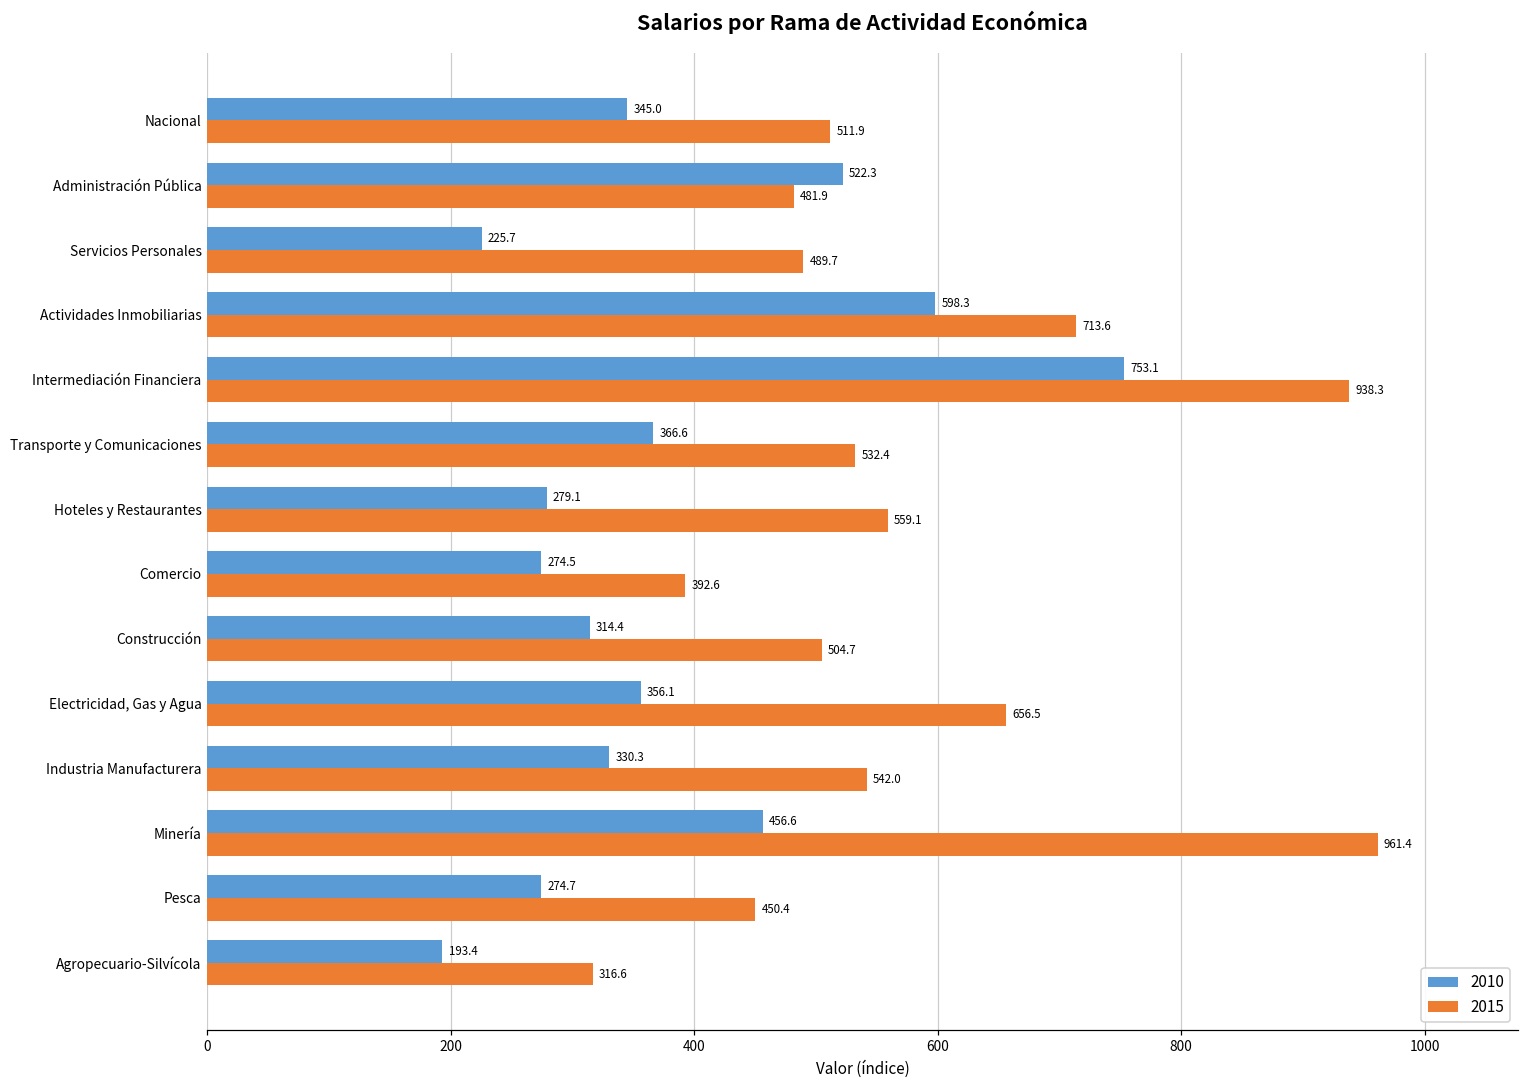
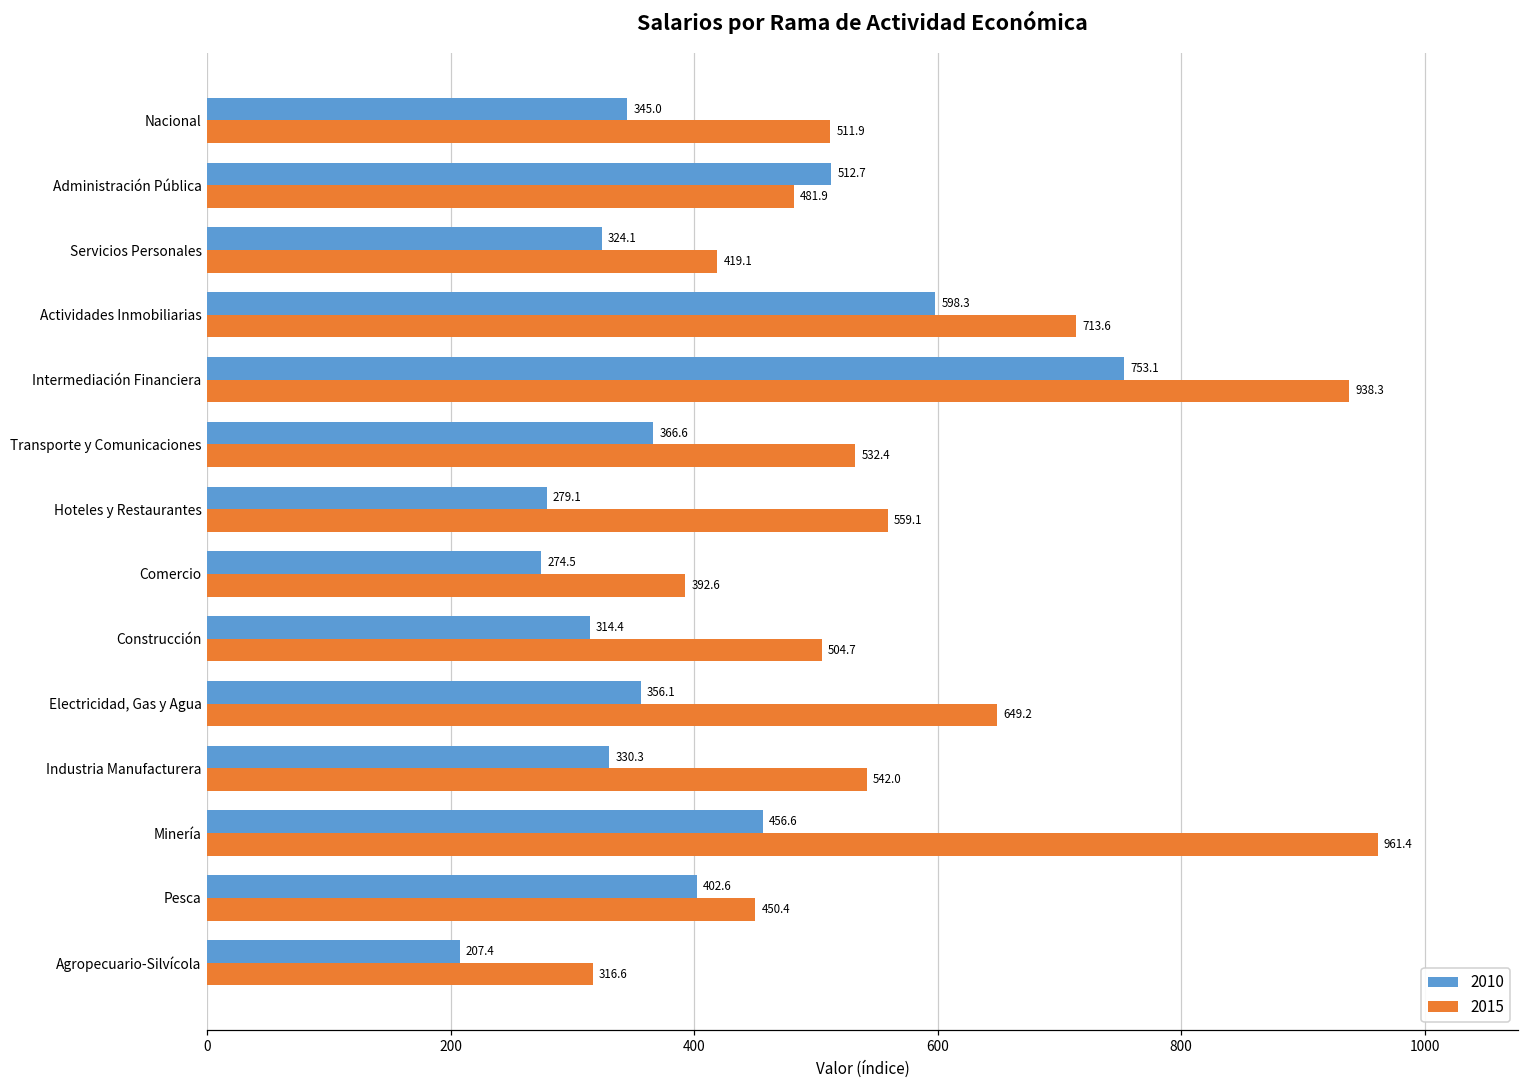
2010, Administración Pública: 522.3 -> 512.7
2010, Servicios Personales: 225.7 -> 324.1
2015, Servicios Personales: 489.7 -> 419.1
2015, Electricidad, Gas y Agua: 656.5 -> 649.2
2010, Pesca: 274.7 -> 402.6
2010, Agropecuario-Silvícola: 193.4 -> 207.4
